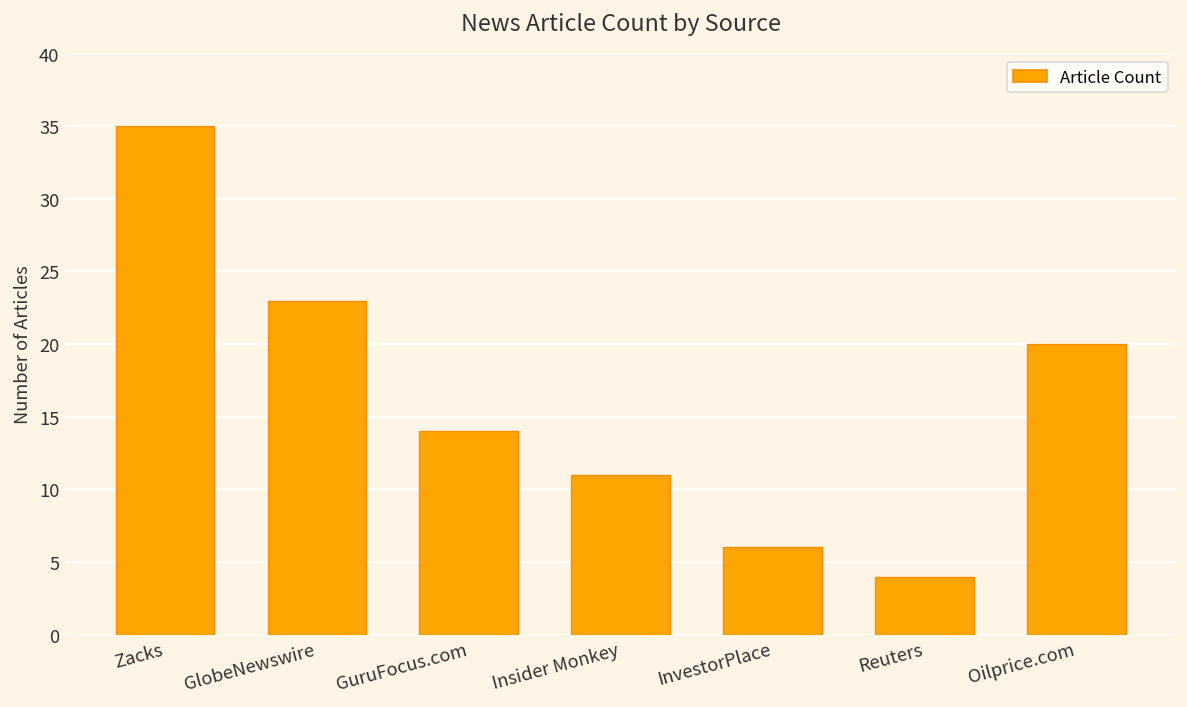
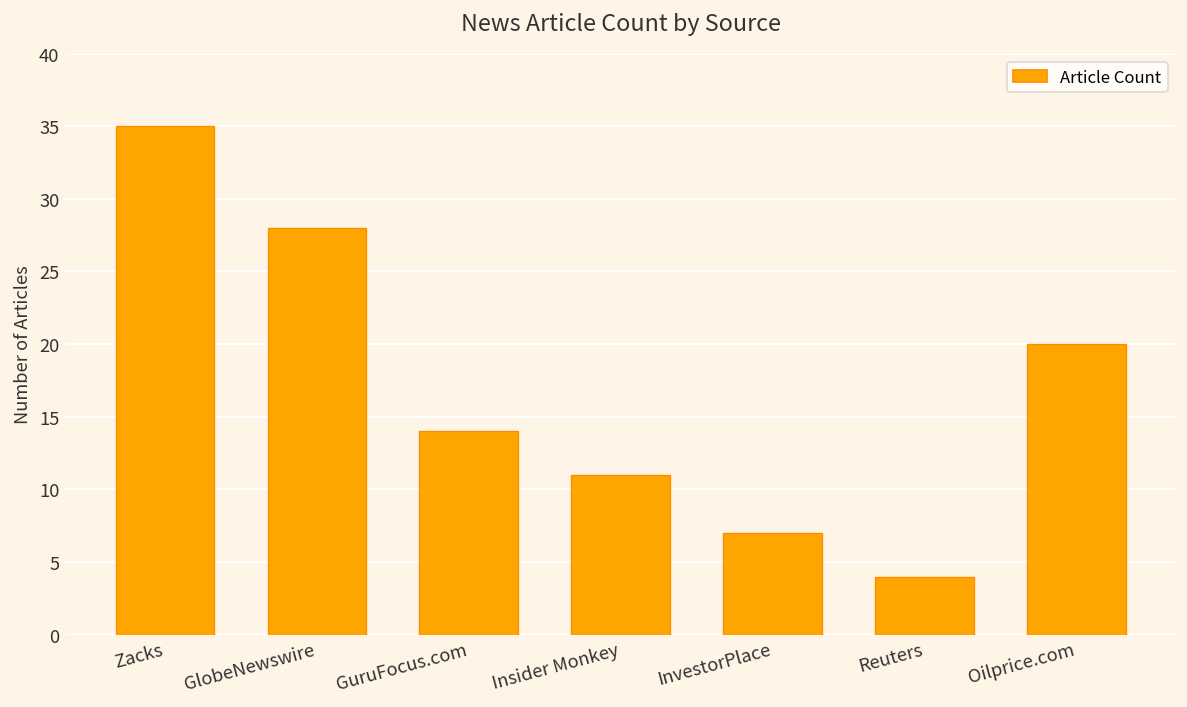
GlobeNewswire: 23 -> 28
InvestorPlace: 6 -> 7
